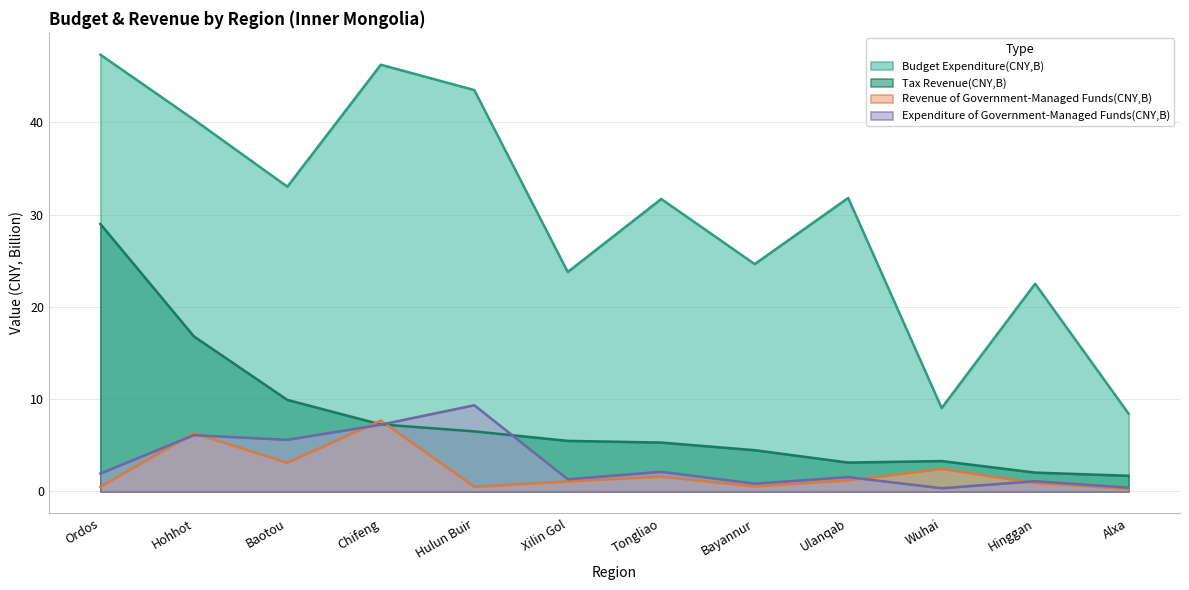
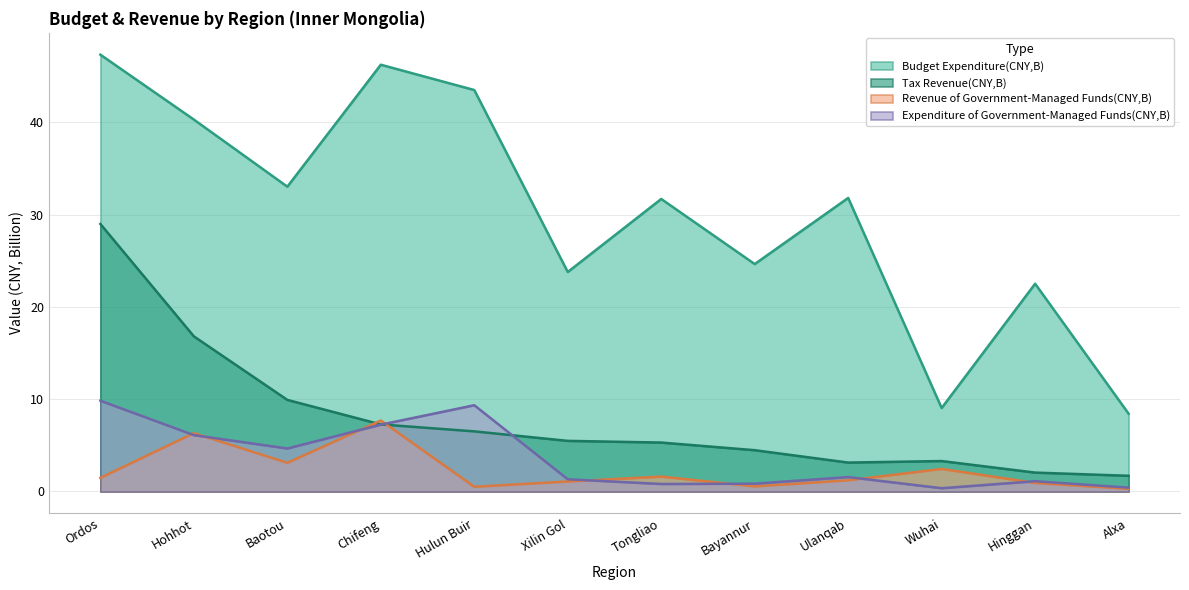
Revenue of Government-Managed Funds(CNY,B), Ordos: 0.5 -> 1.5
Expenditure of Government-Managed Funds(CNY,B), Ordos: 2 -> 10
Expenditure of Government-Managed Funds(CNY,B), Baotou: 6 -> 5
Expenditure of Government-Managed Funds(CNY,B), Tongliao: 2 -> 1
